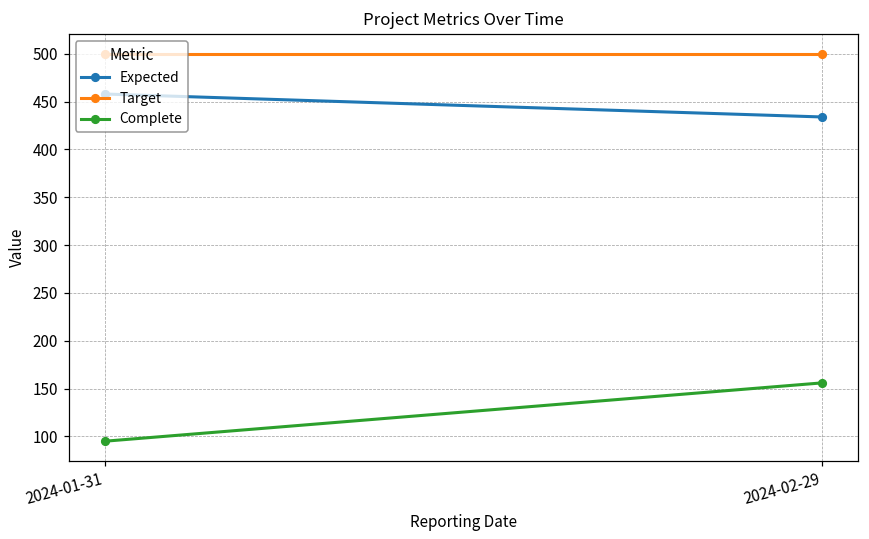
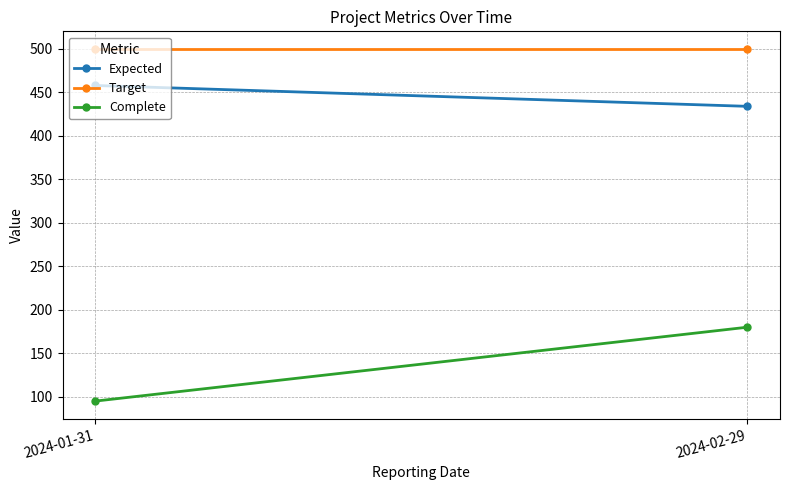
Complete, 2024-02-29: 160 -> 180
